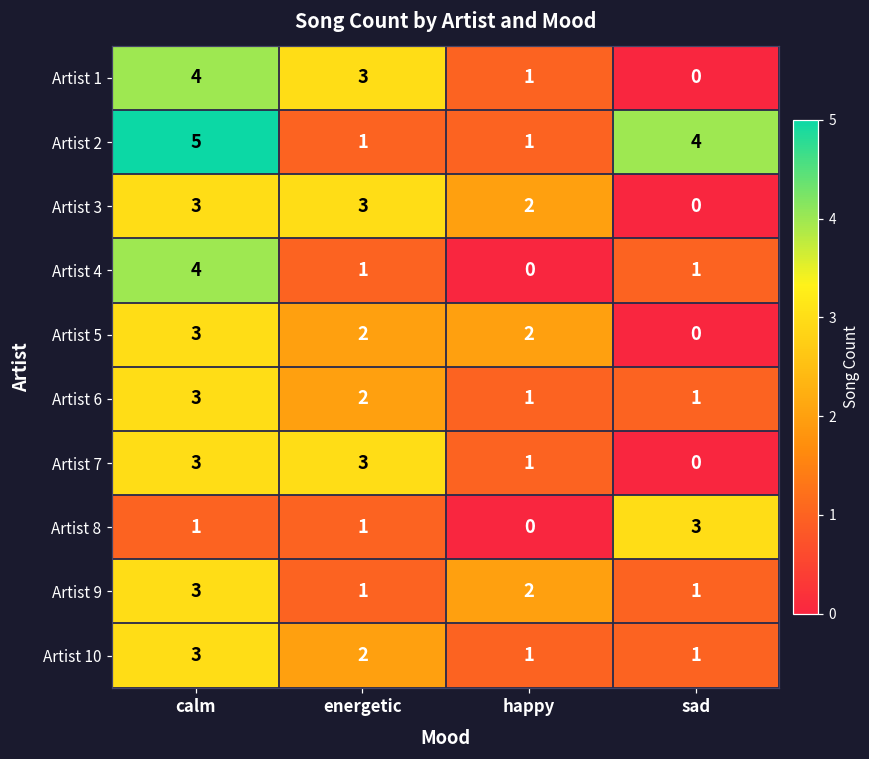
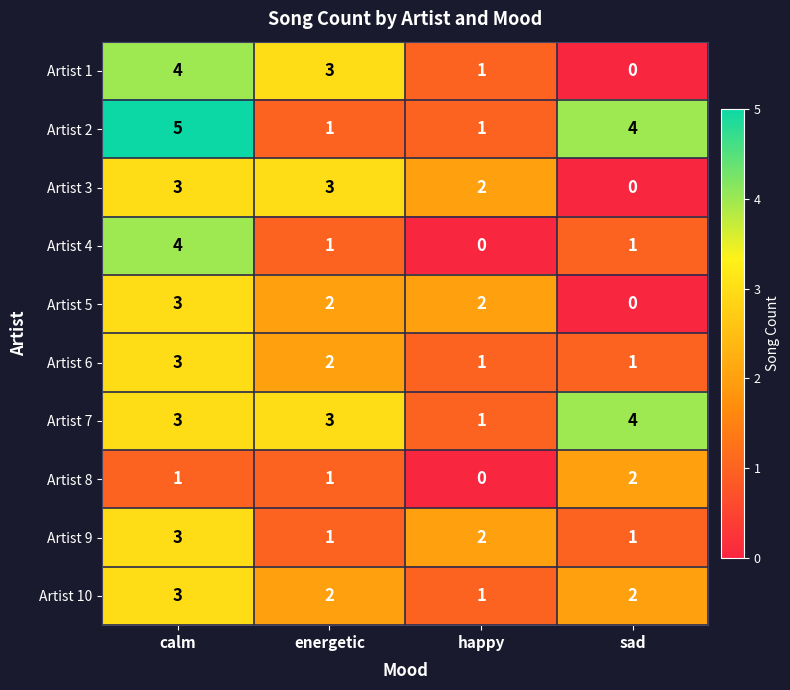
Artist 7, sad: 0 -> 4
Artist 8, sad: 3 -> 2
Artist 10, sad: 1 -> 2
